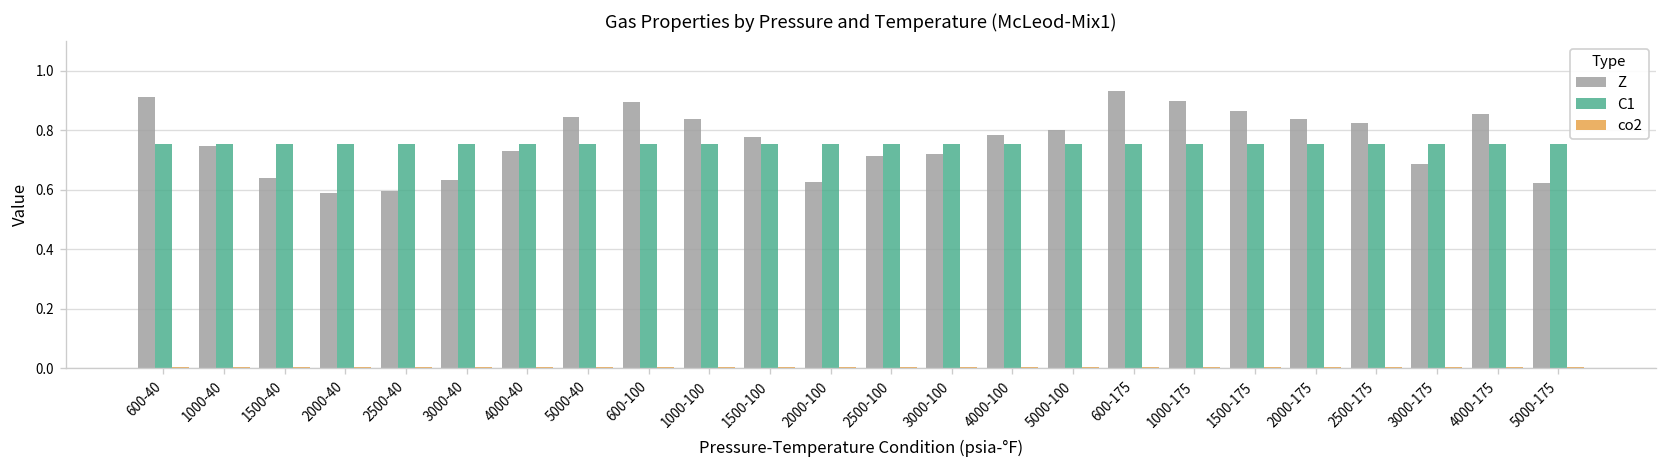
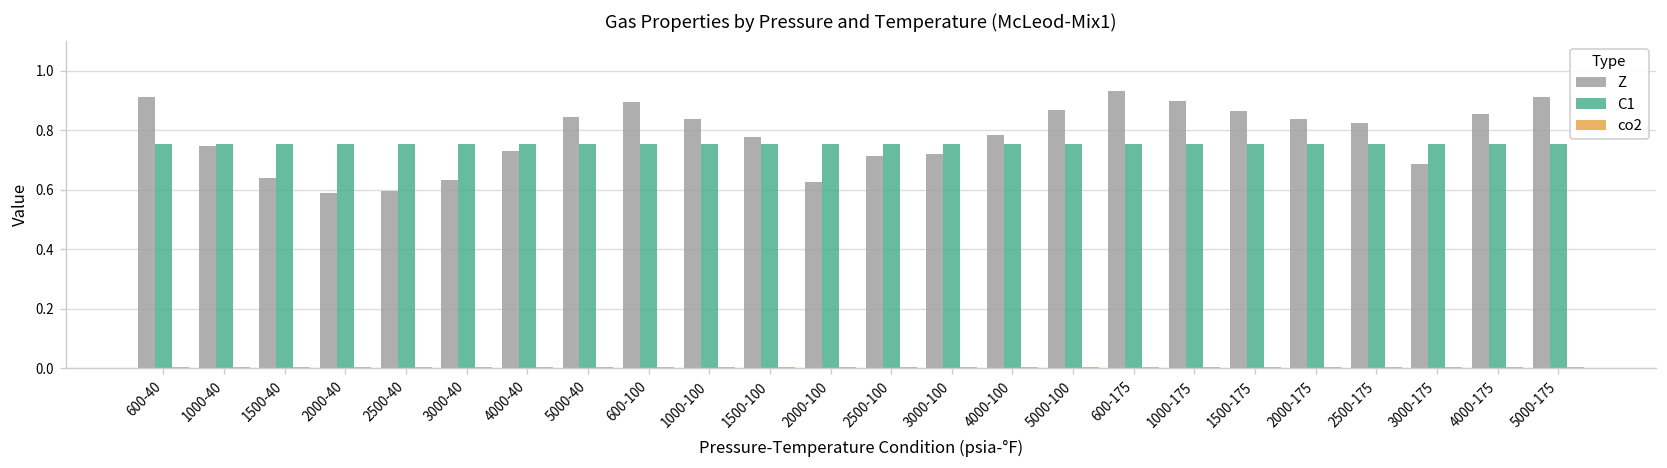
Z, 5000-100: 0.80 -> 0.87
Z, 5000-175: 0.62 -> 0.91
